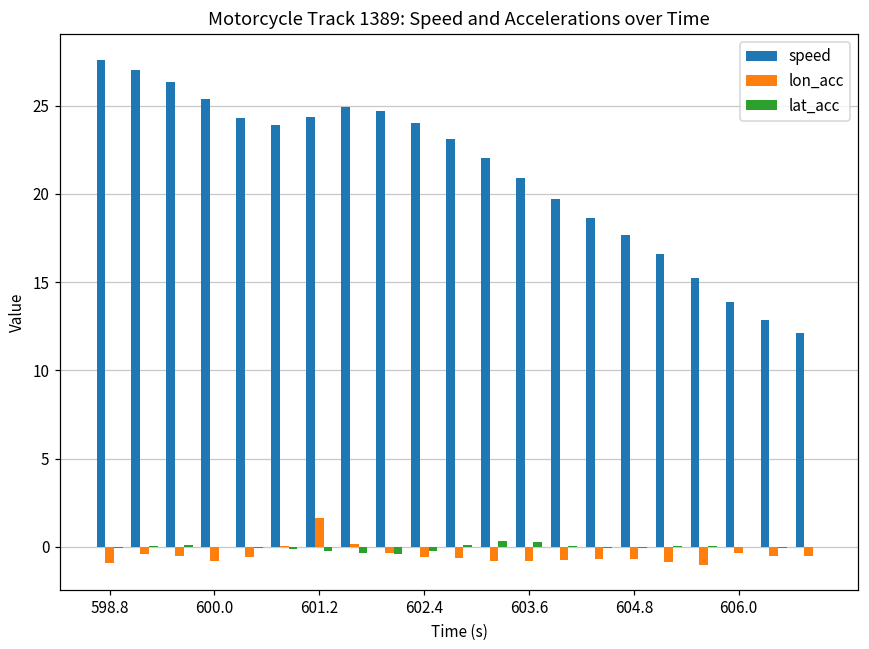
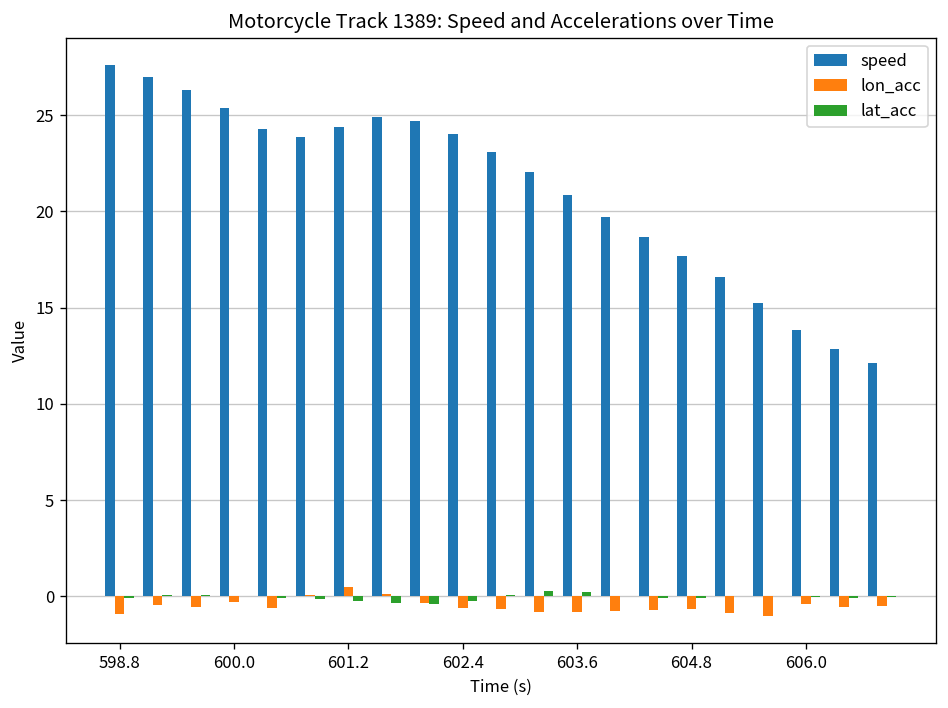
lon_acc, 600.0: -0.8 -> -0.3
lon_acc, 601.2: 1.6 -> 0.5
